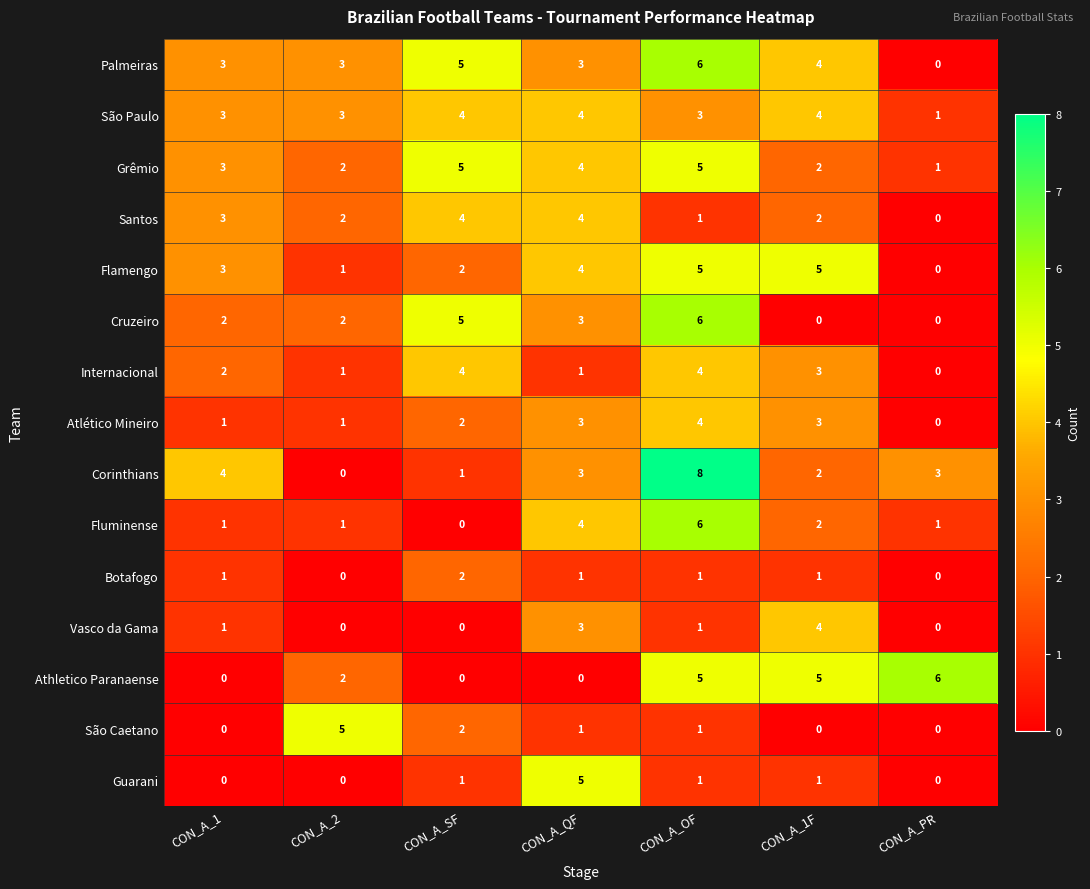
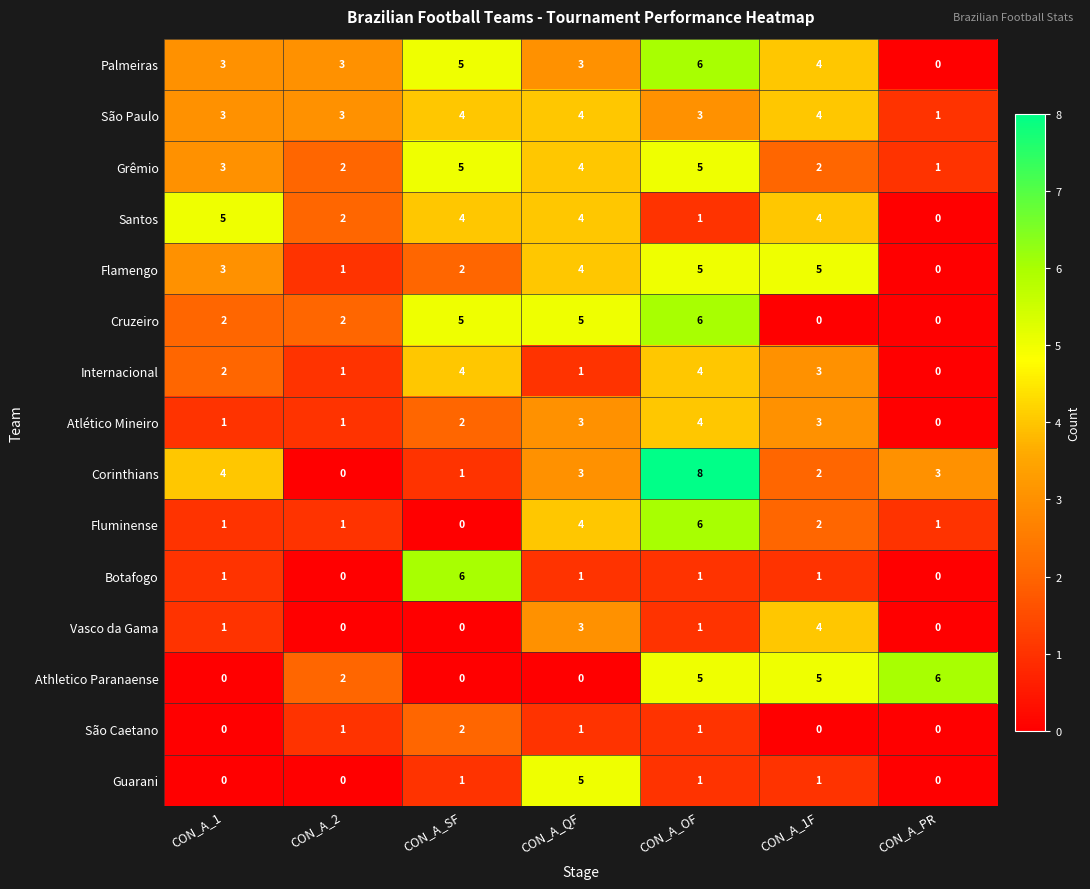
Santos, CON_A_1: 3 -> 5
Santos, CON_A_1F: 2 -> 4
Cruzeiro, CON_A_QF: 3 -> 5
Botafogo, CON_A_SF: 2 -> 6
São Caetano, CON_A_2: 5 -> 1
